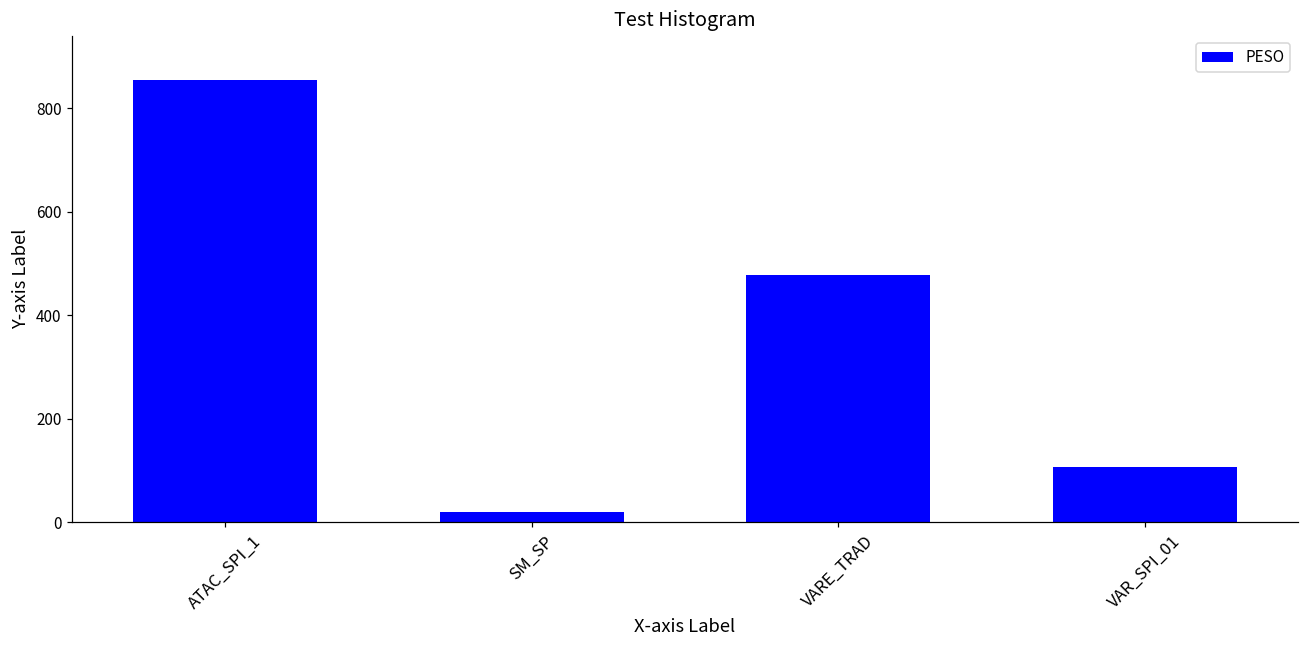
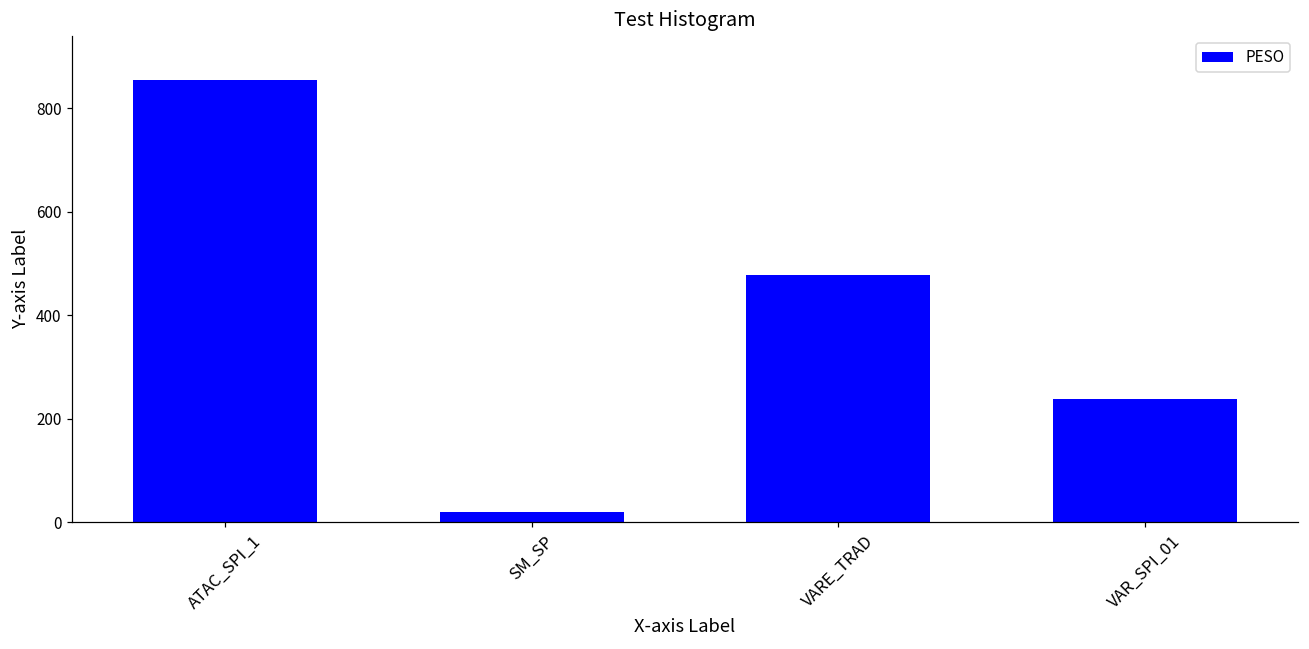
VAR_SPI_01: 110 -> 240
